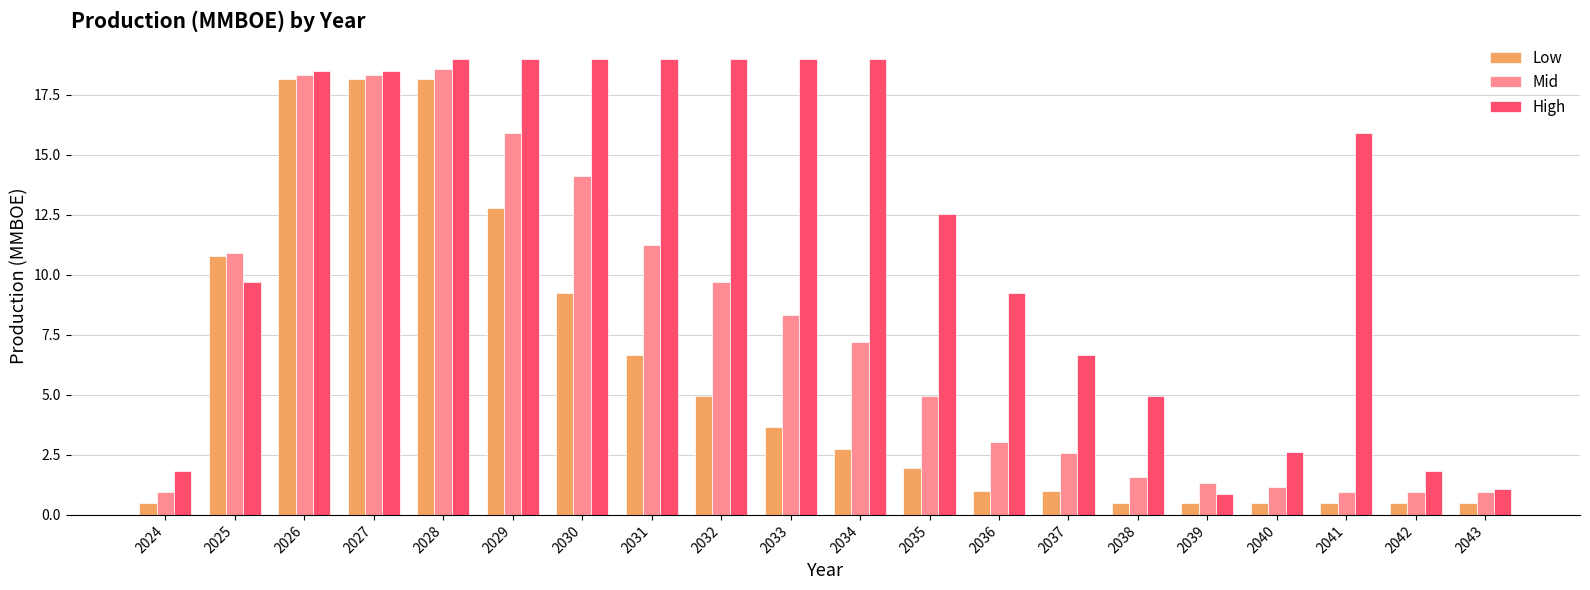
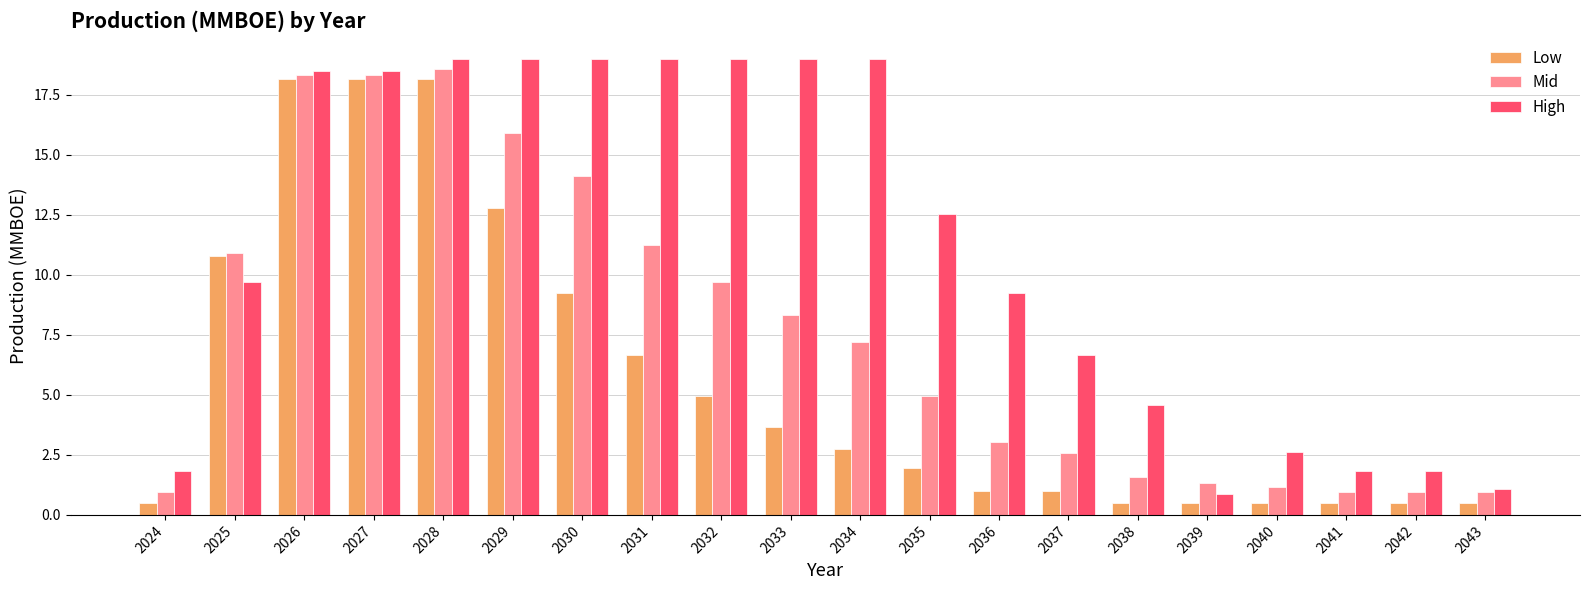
High, 2038: 5.0 -> 4.6
High, 2041: 15.9 -> 1.8
